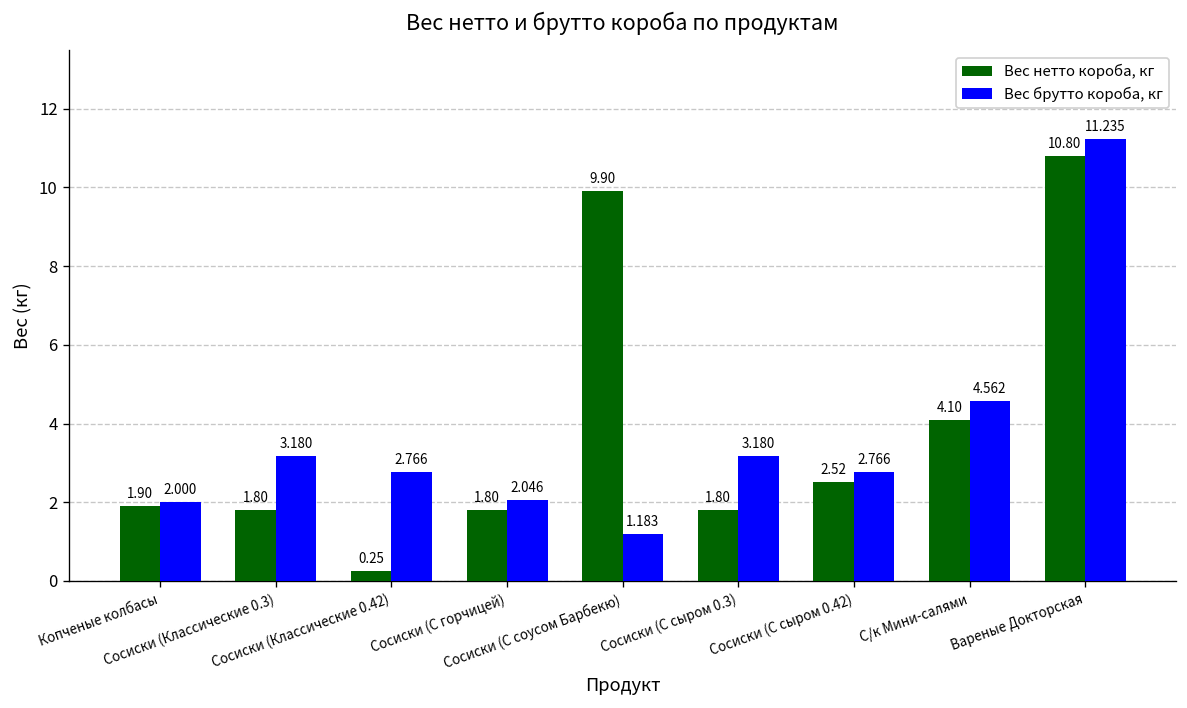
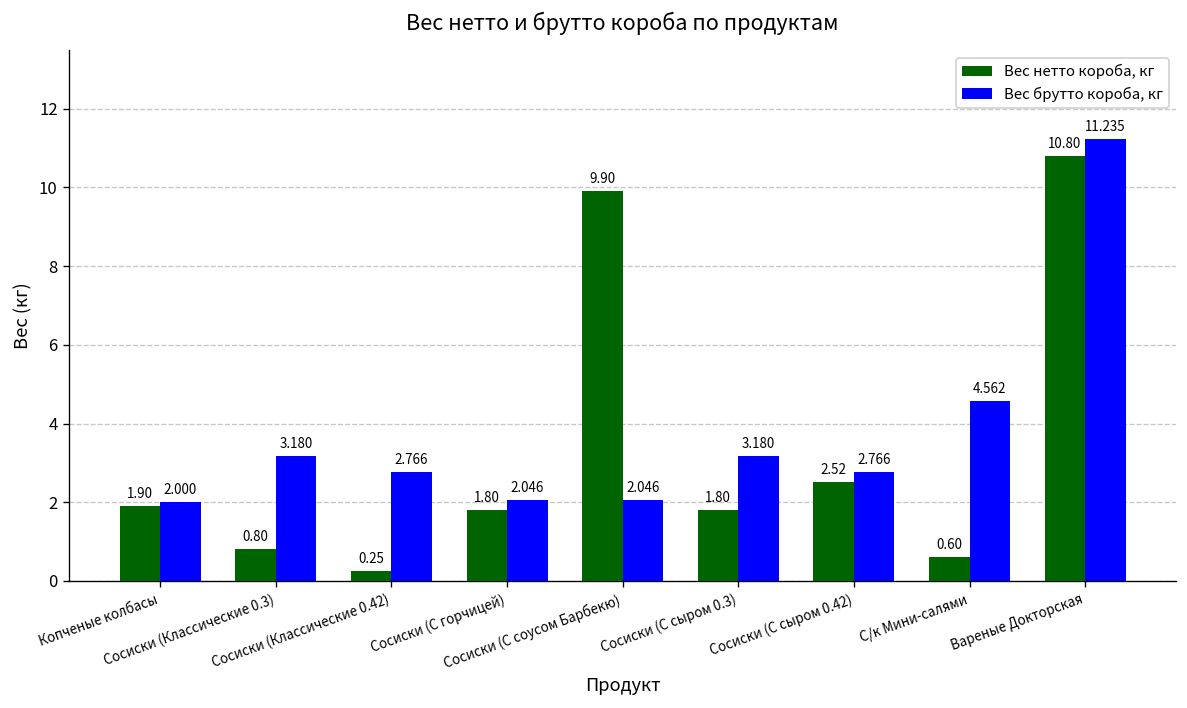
Вес нетто короба, кг, Сосиски (Классические 0.3): 1.80 -> 0.80
Вес брутто короба, кг, Сосиски (С соусом Барбекю): 1.183 -> 2.046
Вес нетто короба, кг, С/к Мини-салями: 4.10 -> 0.60
